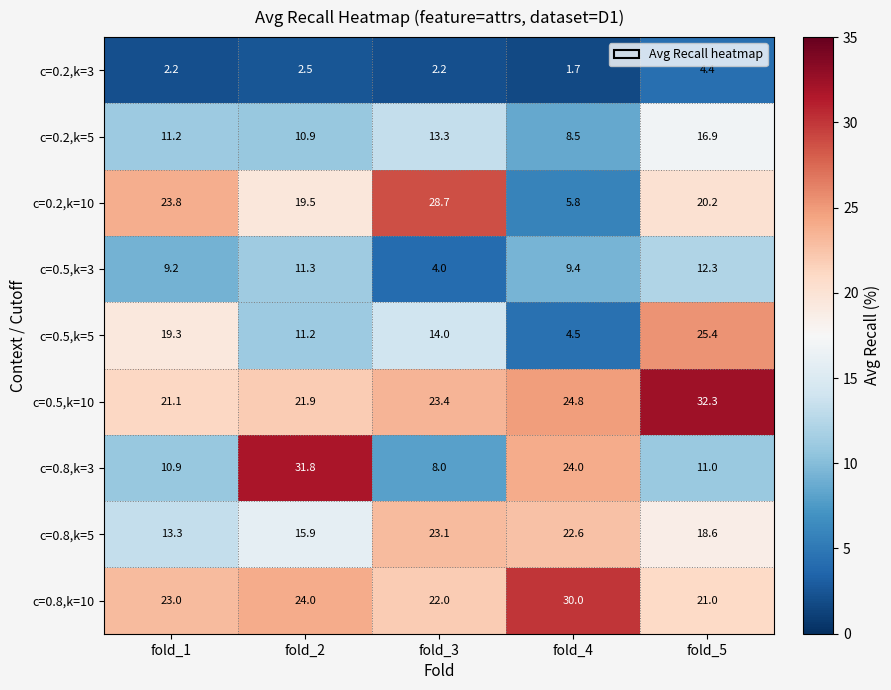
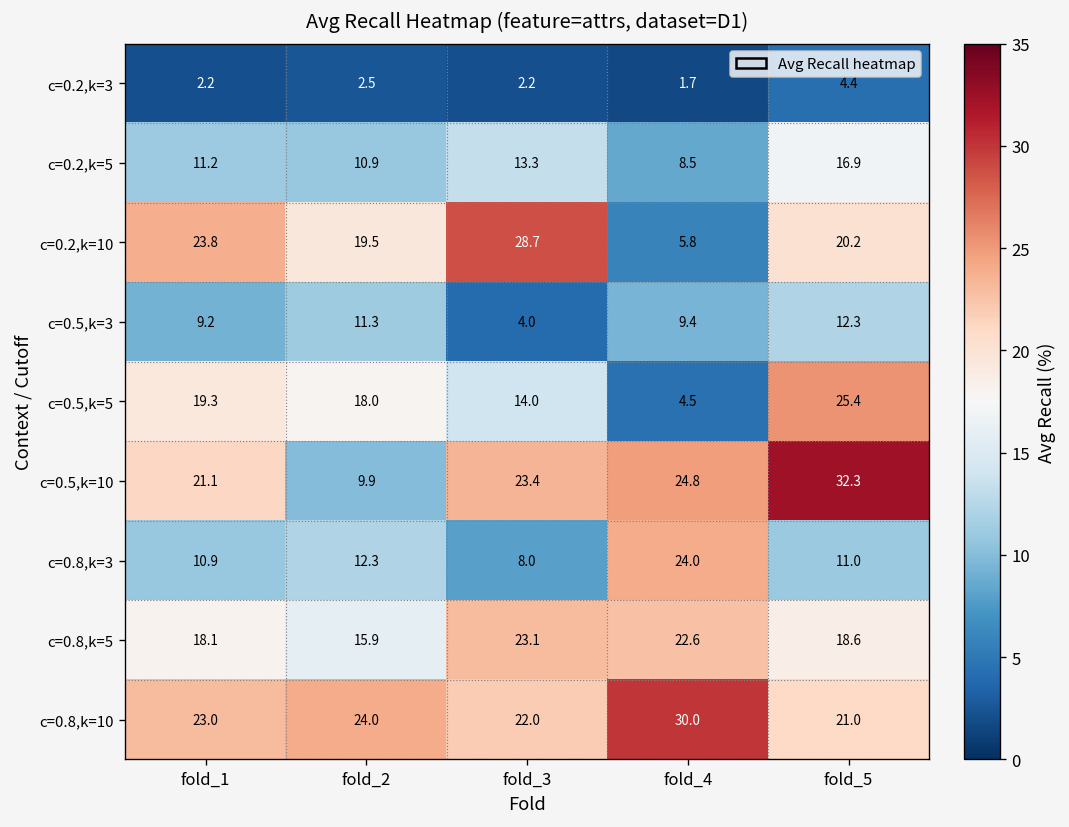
c=0.5,k=5, fold_2: 11.2 -> 18.0
c=0.5,k=10, fold_2: 21.9 -> 9.9
c=0.8,k=3, fold_2: 31.8 -> 12.3
c=0.8,k=5, fold_1: 13.3 -> 18.1
